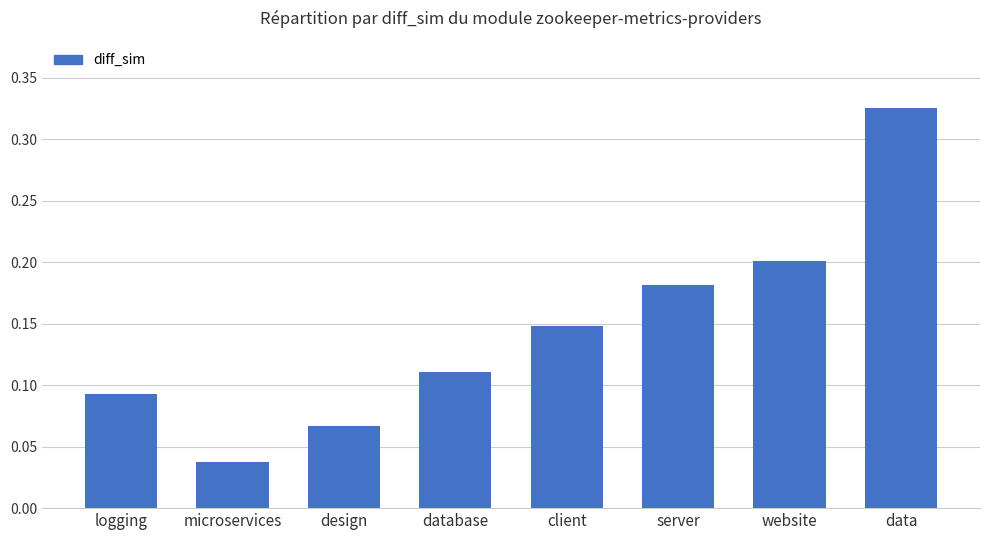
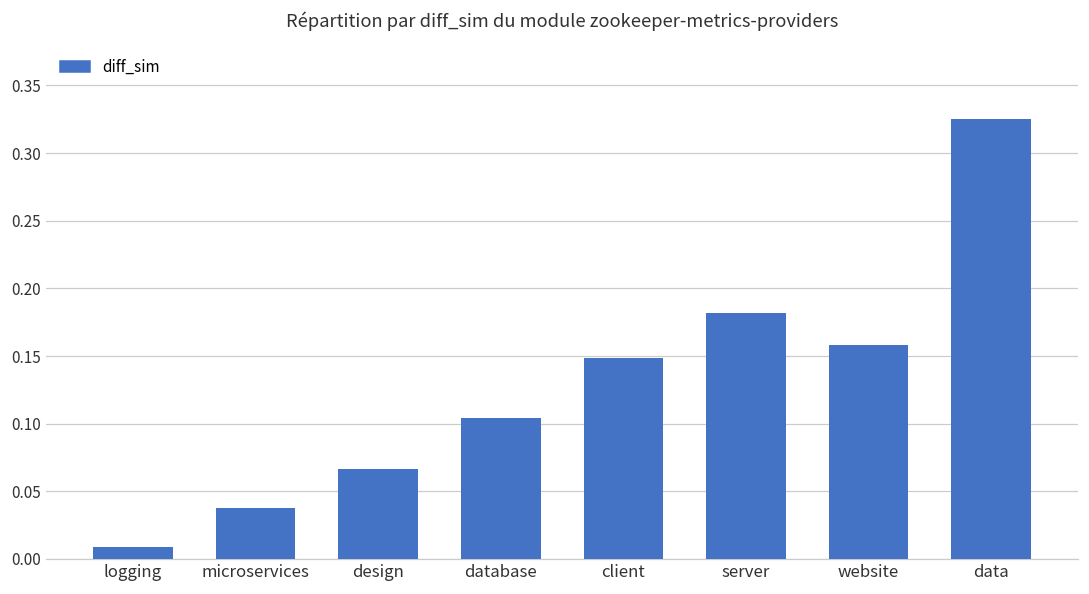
logging: 0.093 -> 0.009
database: 0.111 -> 0.104
website: 0.201 -> 0.158
